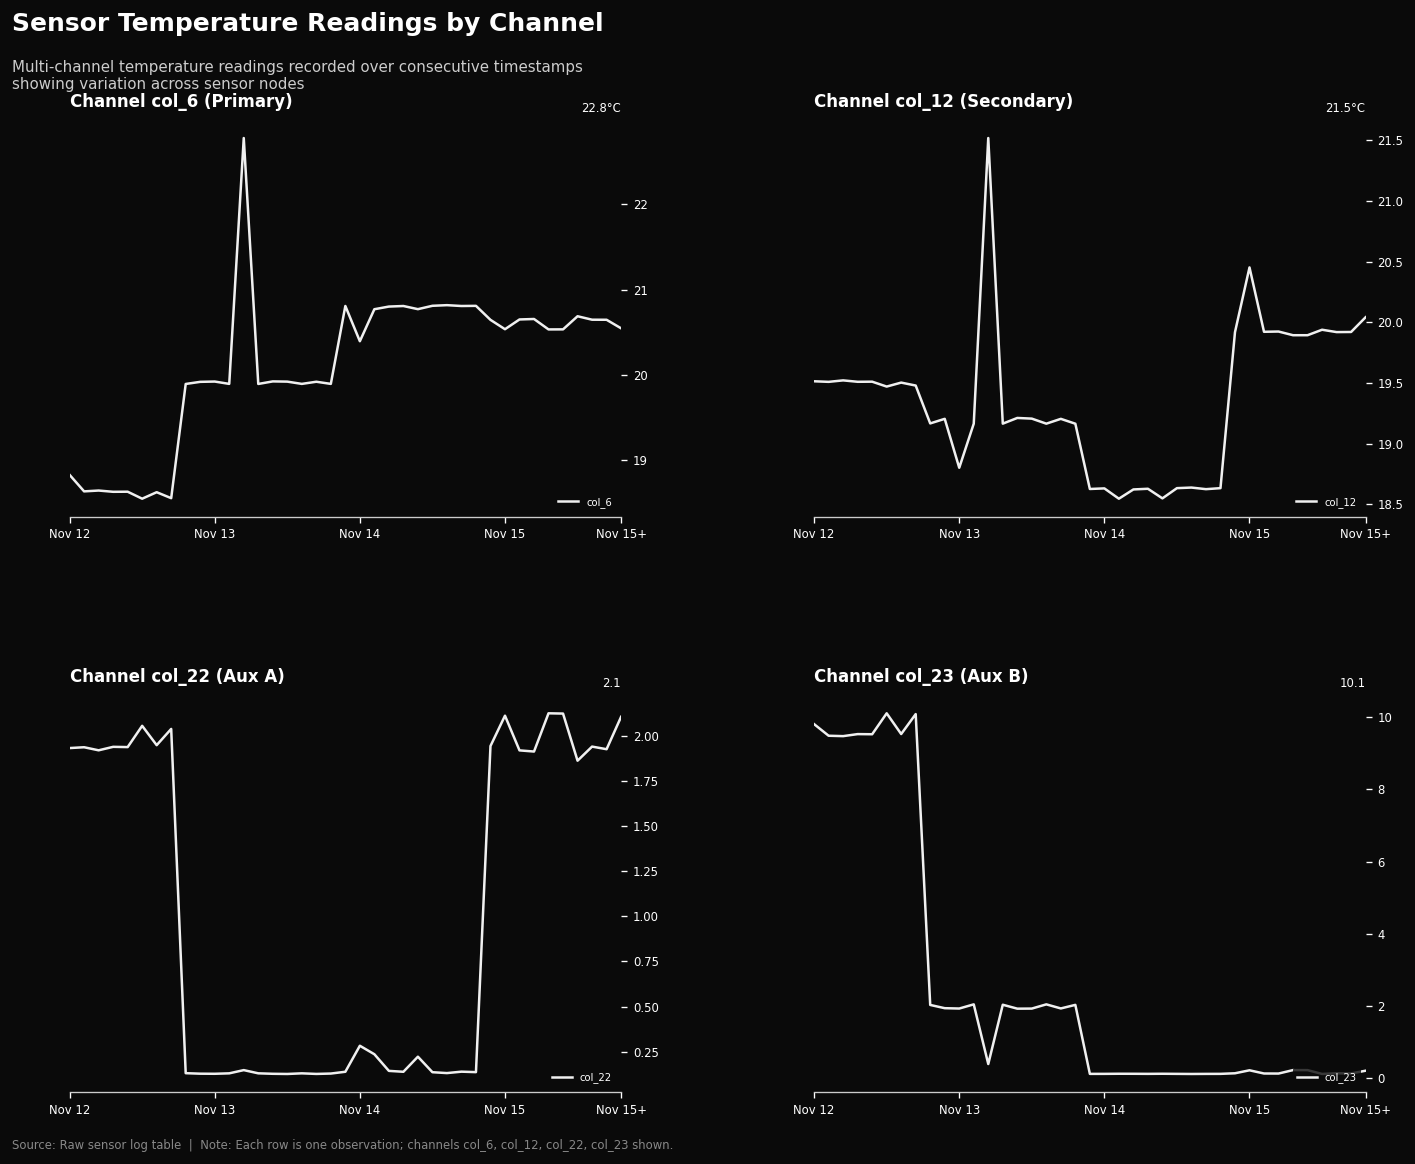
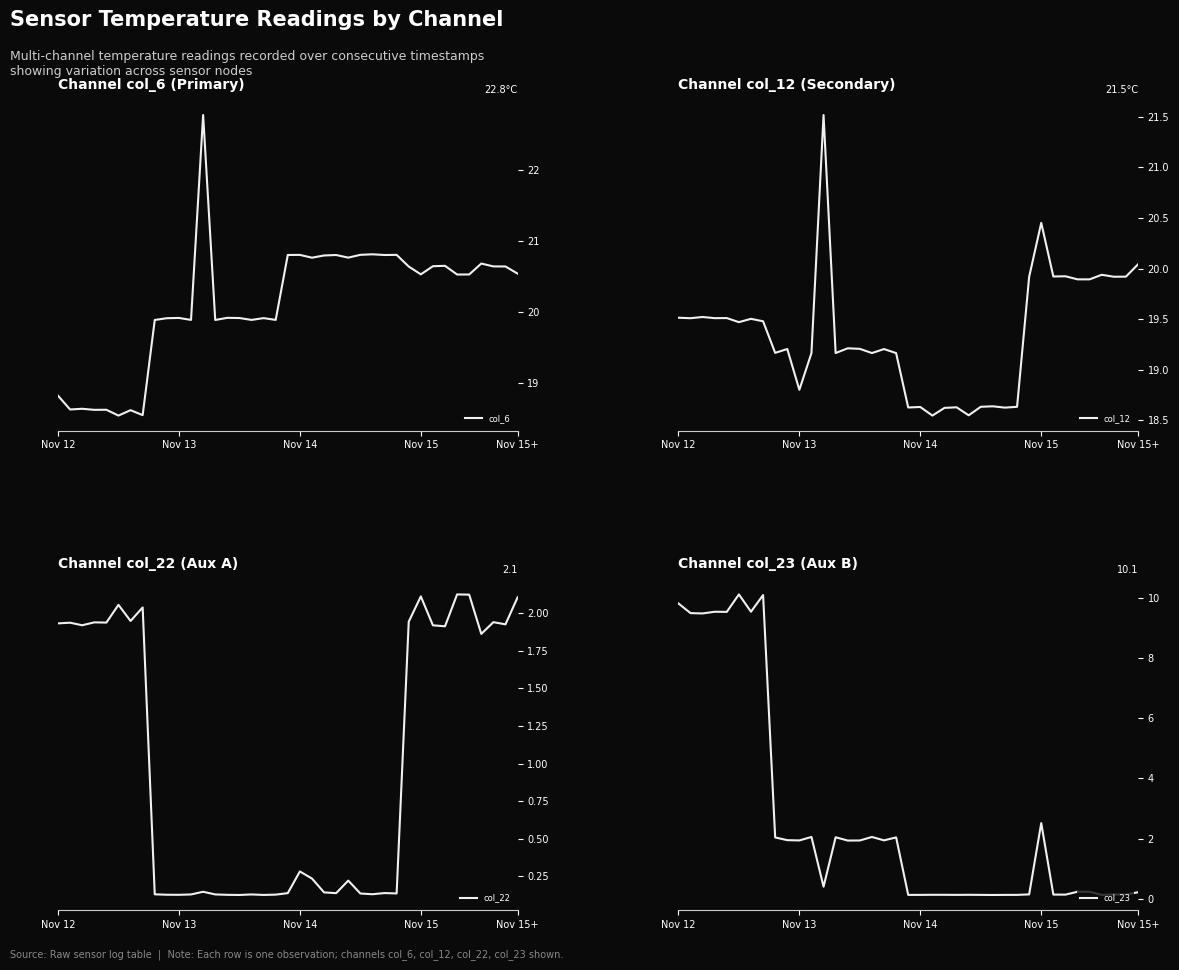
Channel col_6 (Primary), Nov 14: 20.4 -> 20.8
Channel col_23 (Aux B), Nov 15: 0.2 -> 2.5
